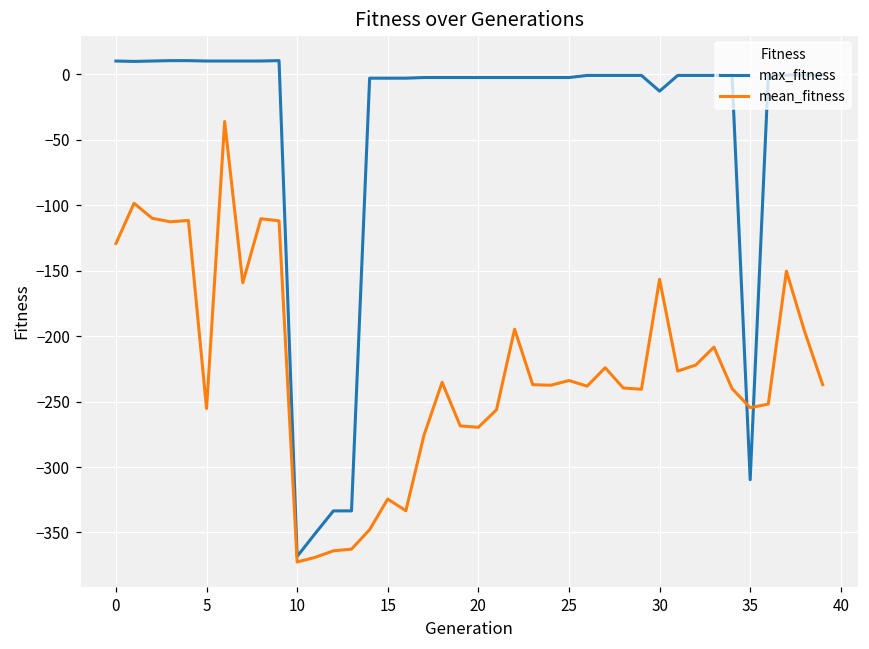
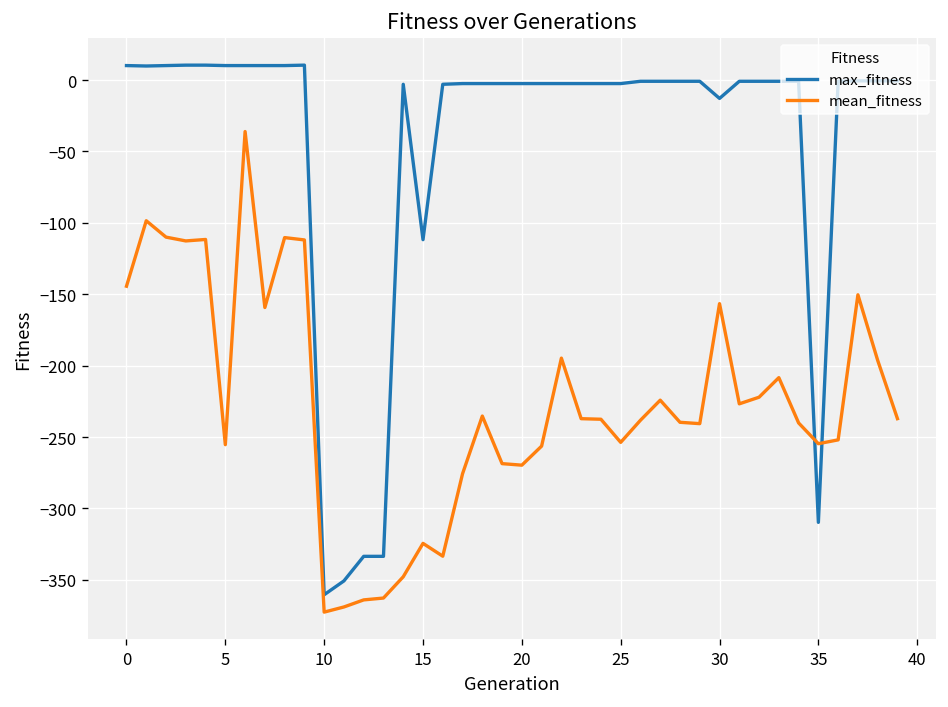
mean_fitness, 0: -129 -> -144
max_fitness, 10: -368 -> -360
max_fitness, 15: -3 -> -112
mean_fitness, 25: -234 -> -254
